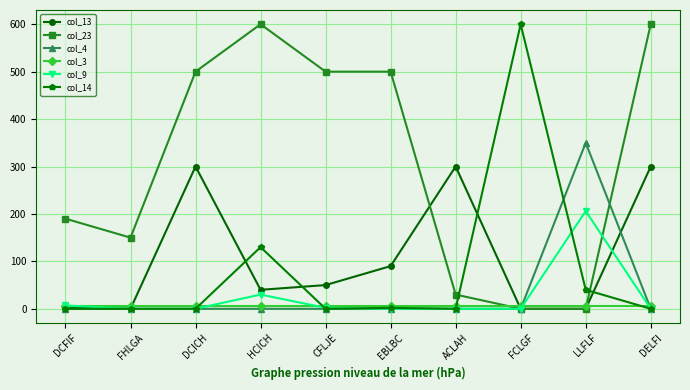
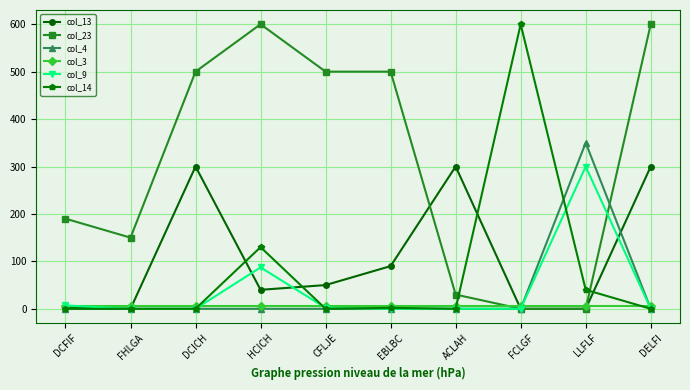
col_9, HCICH: 30 -> 90
col_9, LLFLF: 210 -> 300
